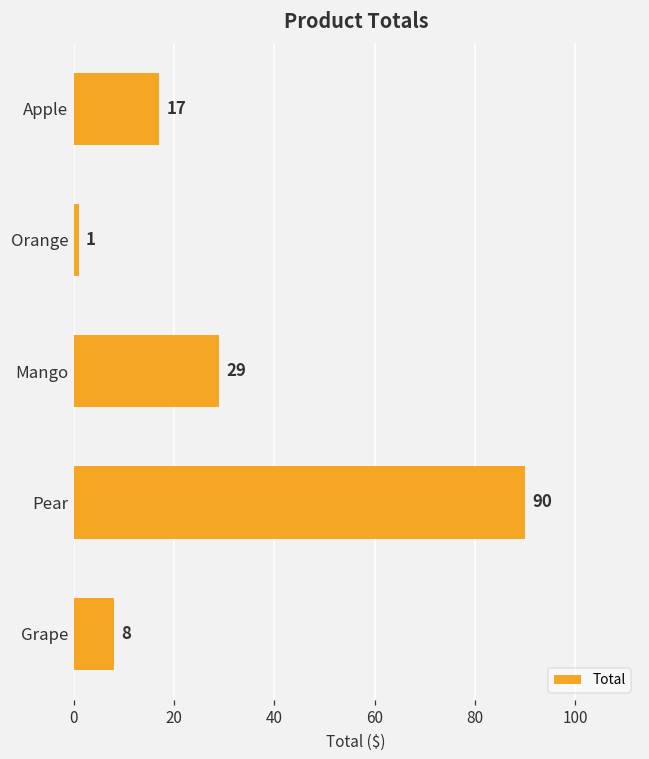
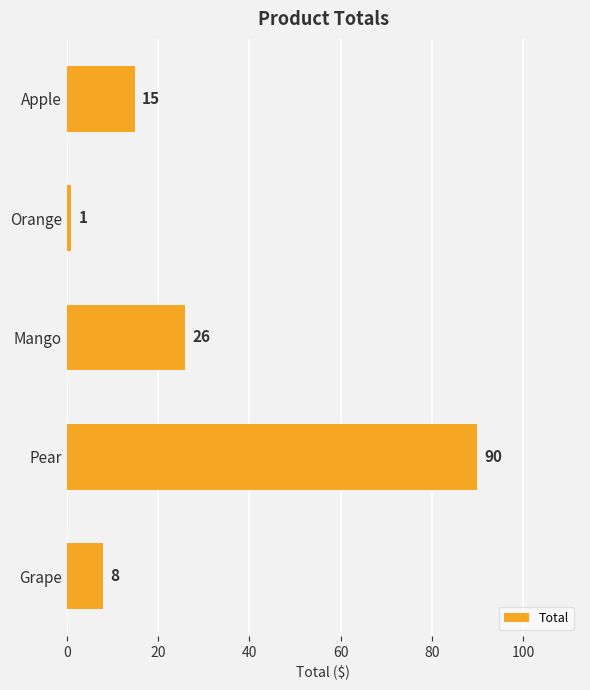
Apple: 17 -> 15
Mango: 29 -> 26
